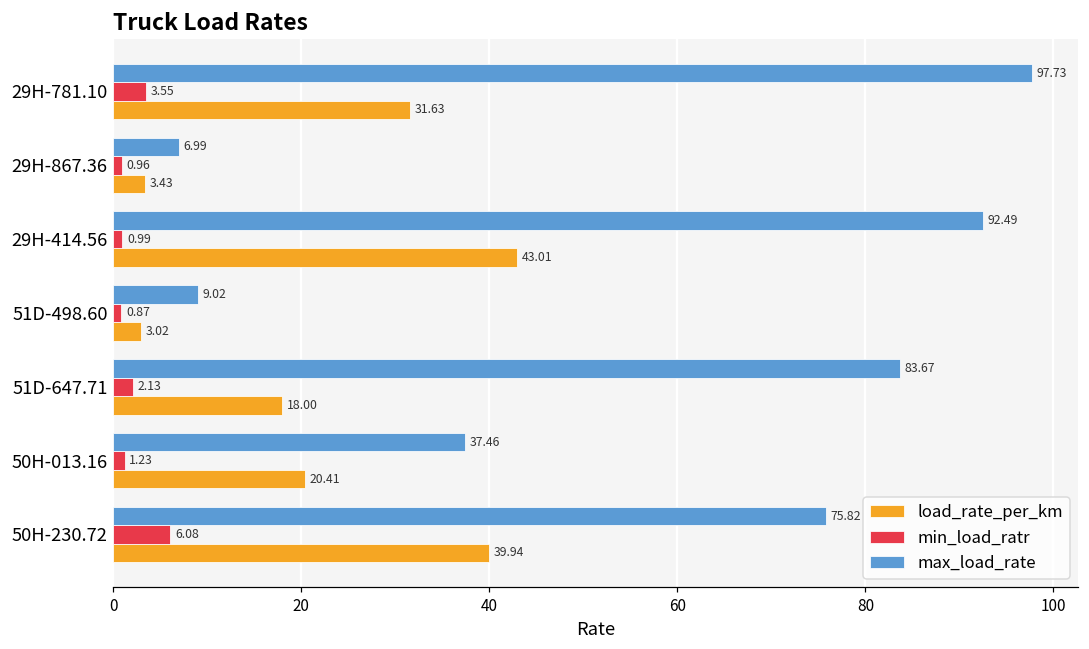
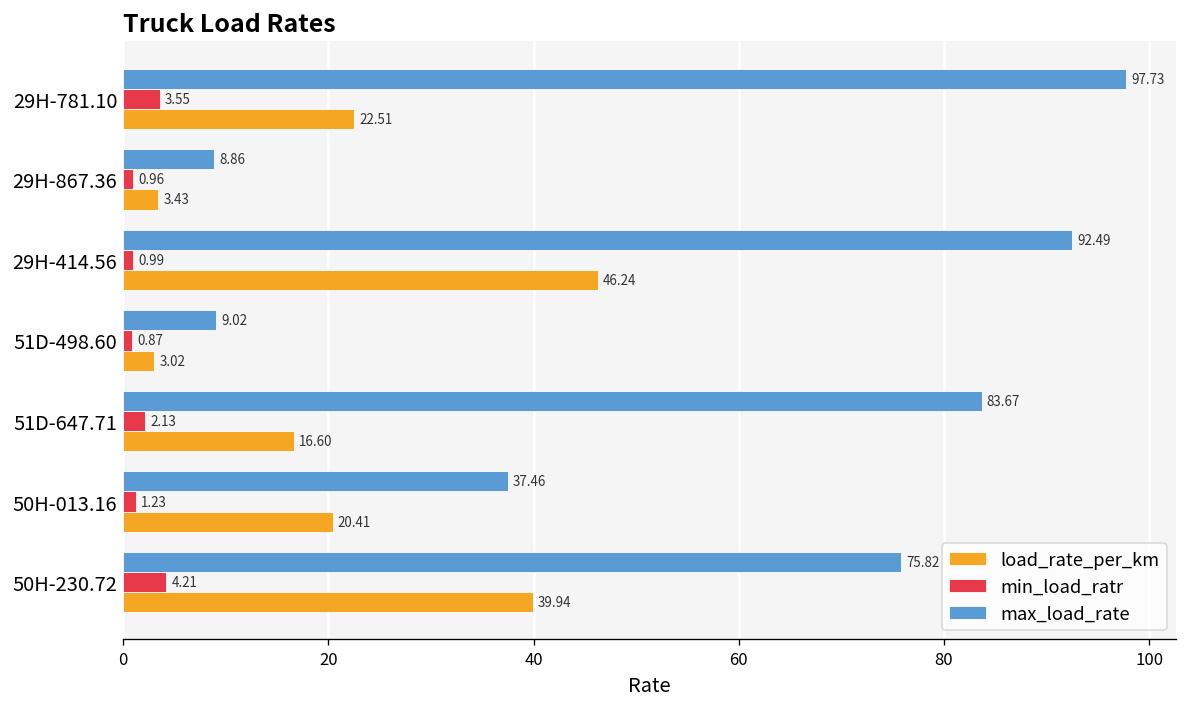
load_rate_per_km, 29H-781.10: 31.63 -> 22.51
max_load_rate, 29H-867.36: 6.99 -> 8.86
load_rate_per_km, 29H-414.56: 43.01 -> 46.24
load_rate_per_km, 51D-647.71: 18.00 -> 16.60
min_load_ratr, 50H-230.72: 6.08 -> 4.21
